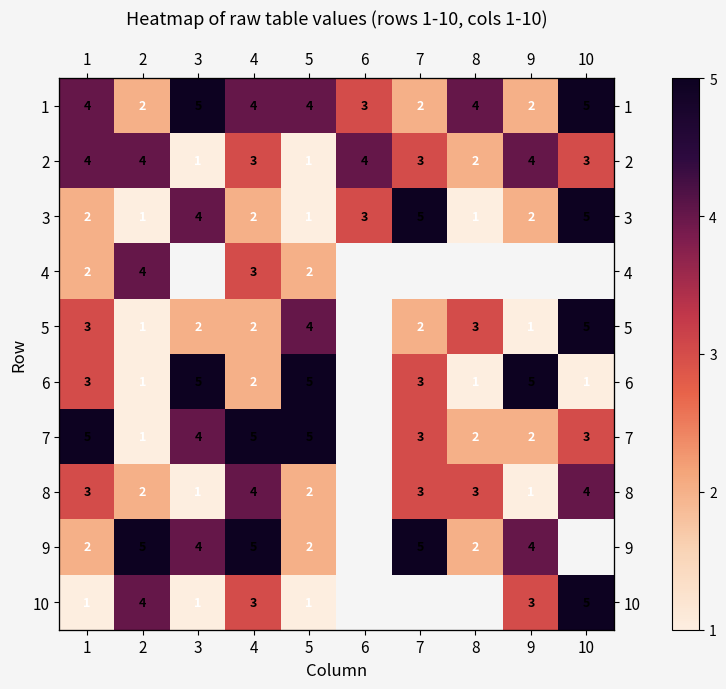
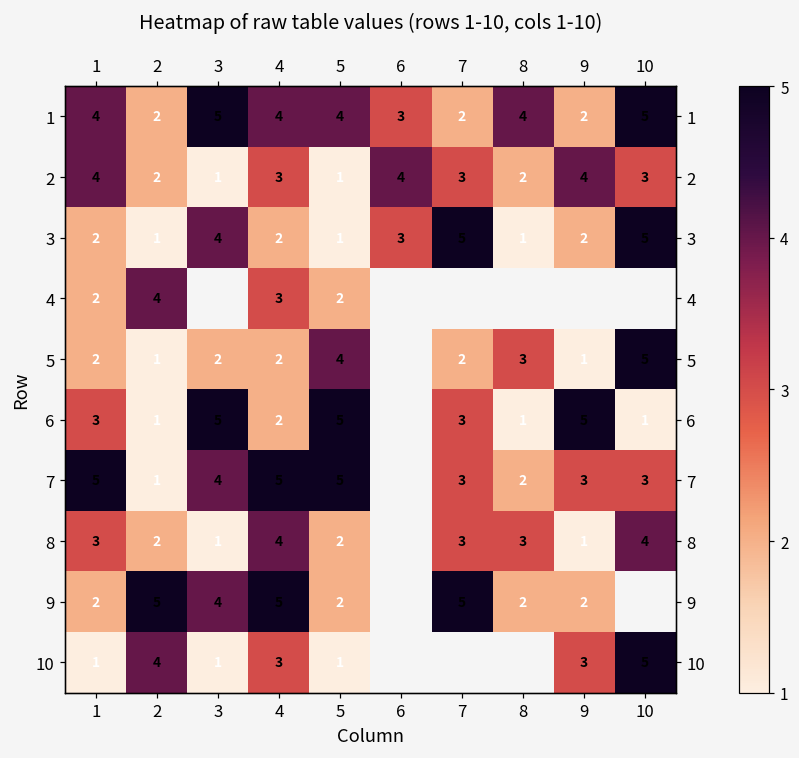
2, 2: 4 -> 2
5, 1: 3 -> 2
7, 9: 2 -> 3
9, 9: 4 -> 2
